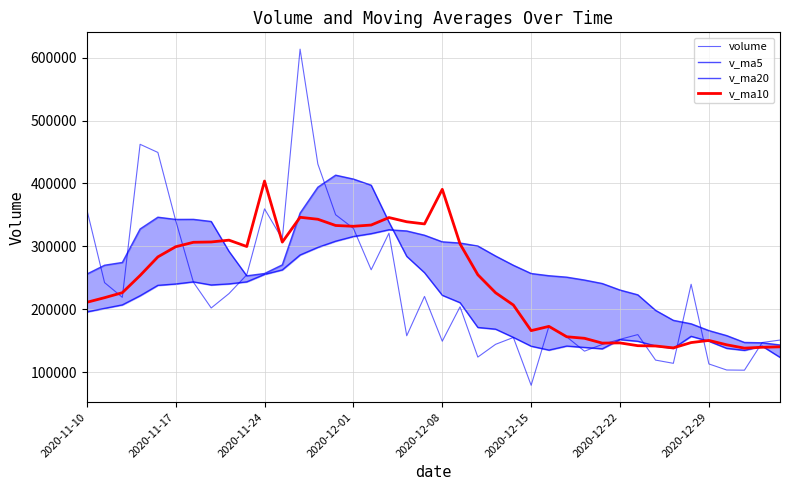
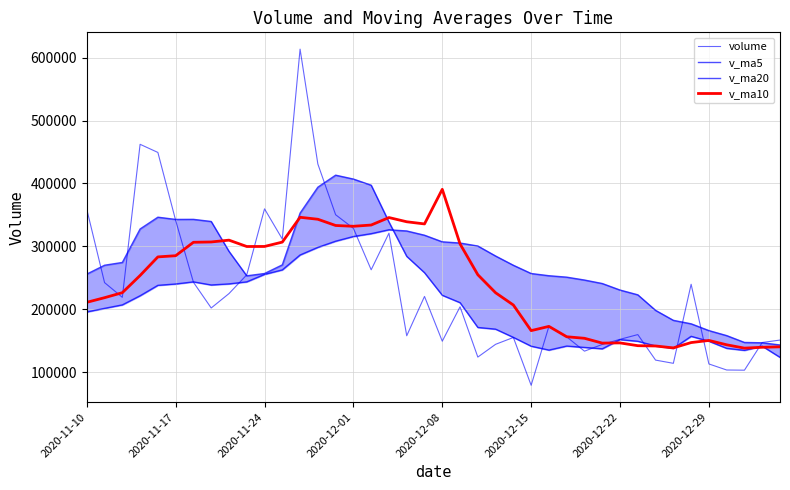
v_ma10, 2020-11-17: 300000 -> 290000
v_ma10, 2020-11-24: 400000 -> 300000
